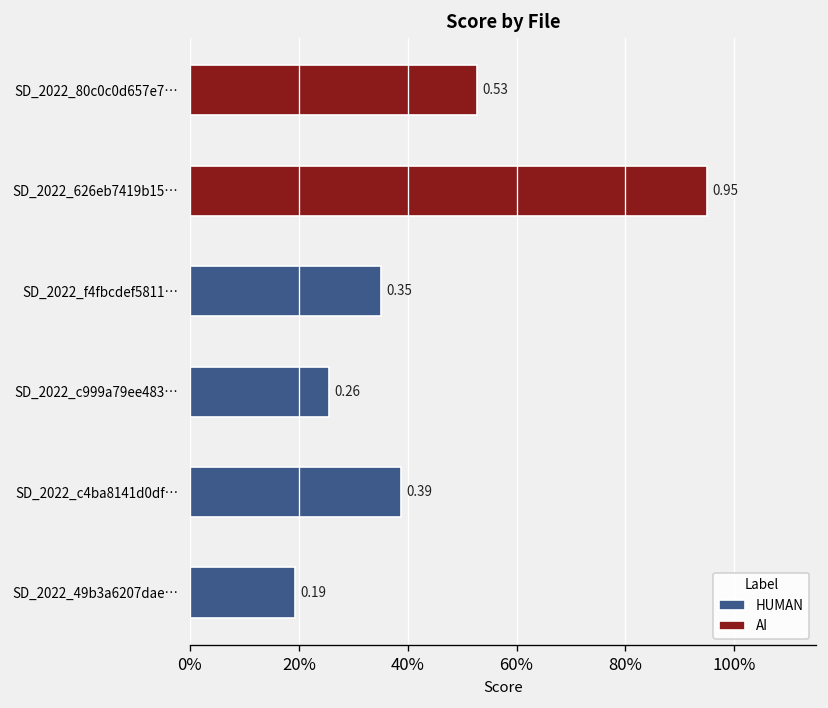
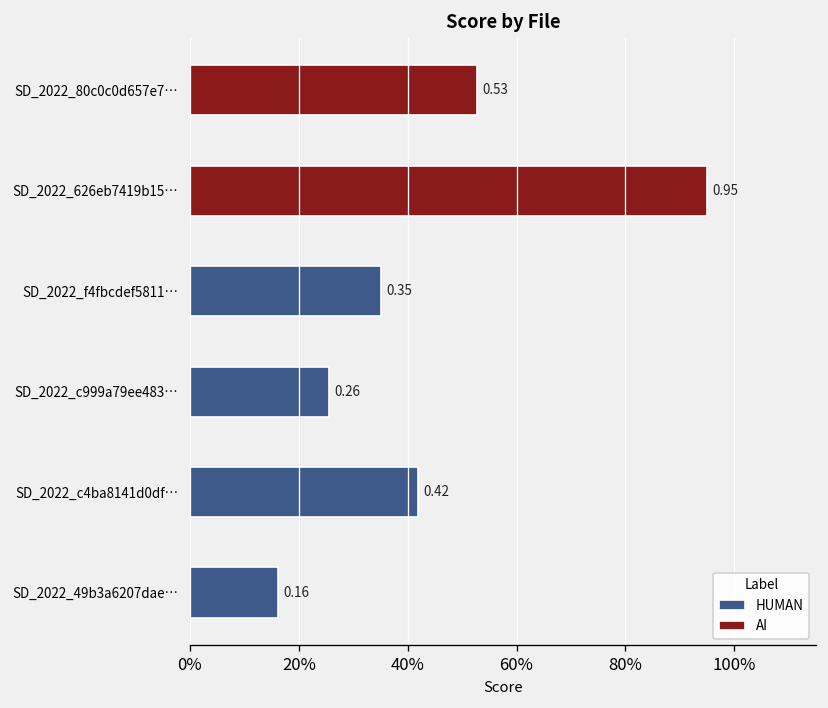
HUMAN, SD_2022_c4ba8141d0df…: 0.39 -> 0.42
HUMAN, SD_2022_49b3a6207dae…: 0.19 -> 0.16
